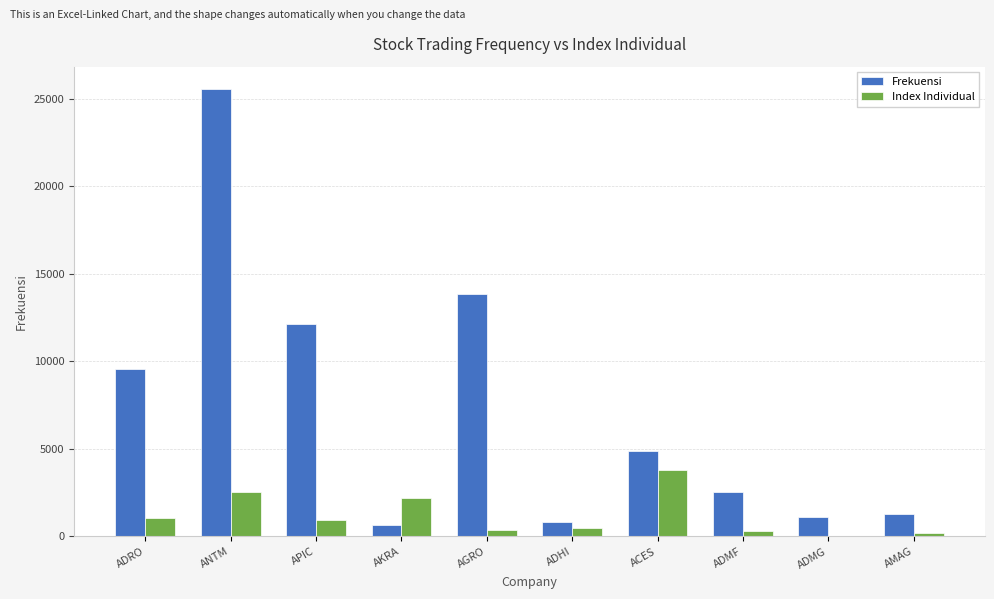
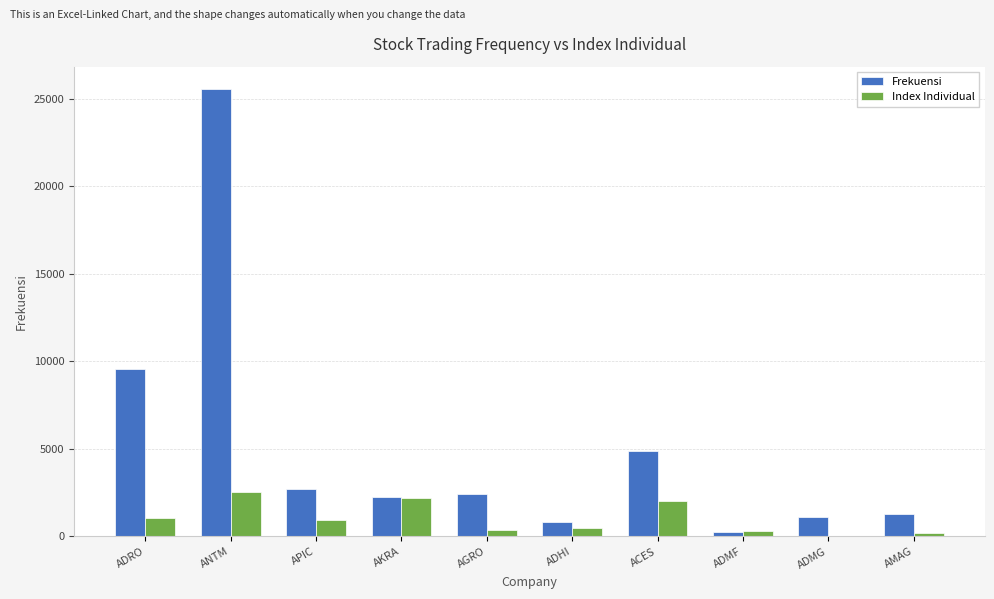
Frekuensi, APIC: 12100 -> 2700
Frekuensi, AKRA: 600 -> 2300
Frekuensi, AGRO: 13900 -> 2400
Index Individual, ACES: 3800 -> 2000
Frekuensi, ADMF: 2500 -> 300
